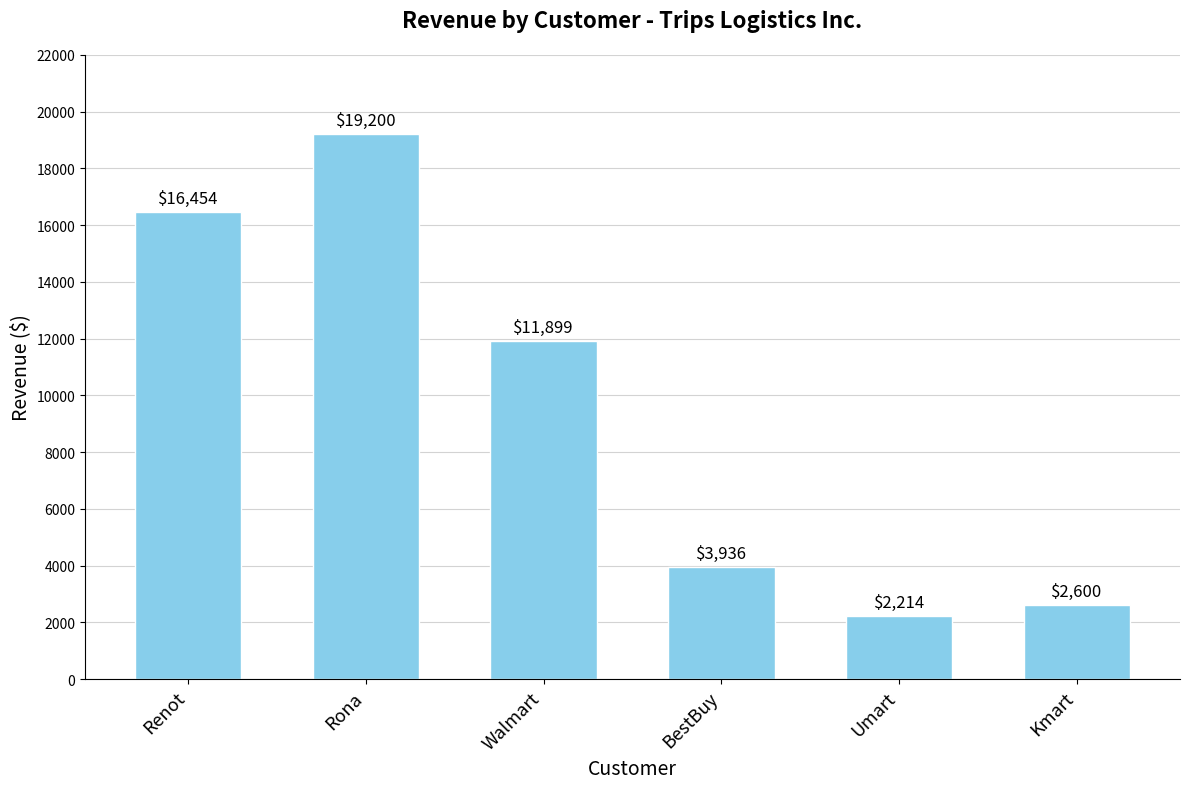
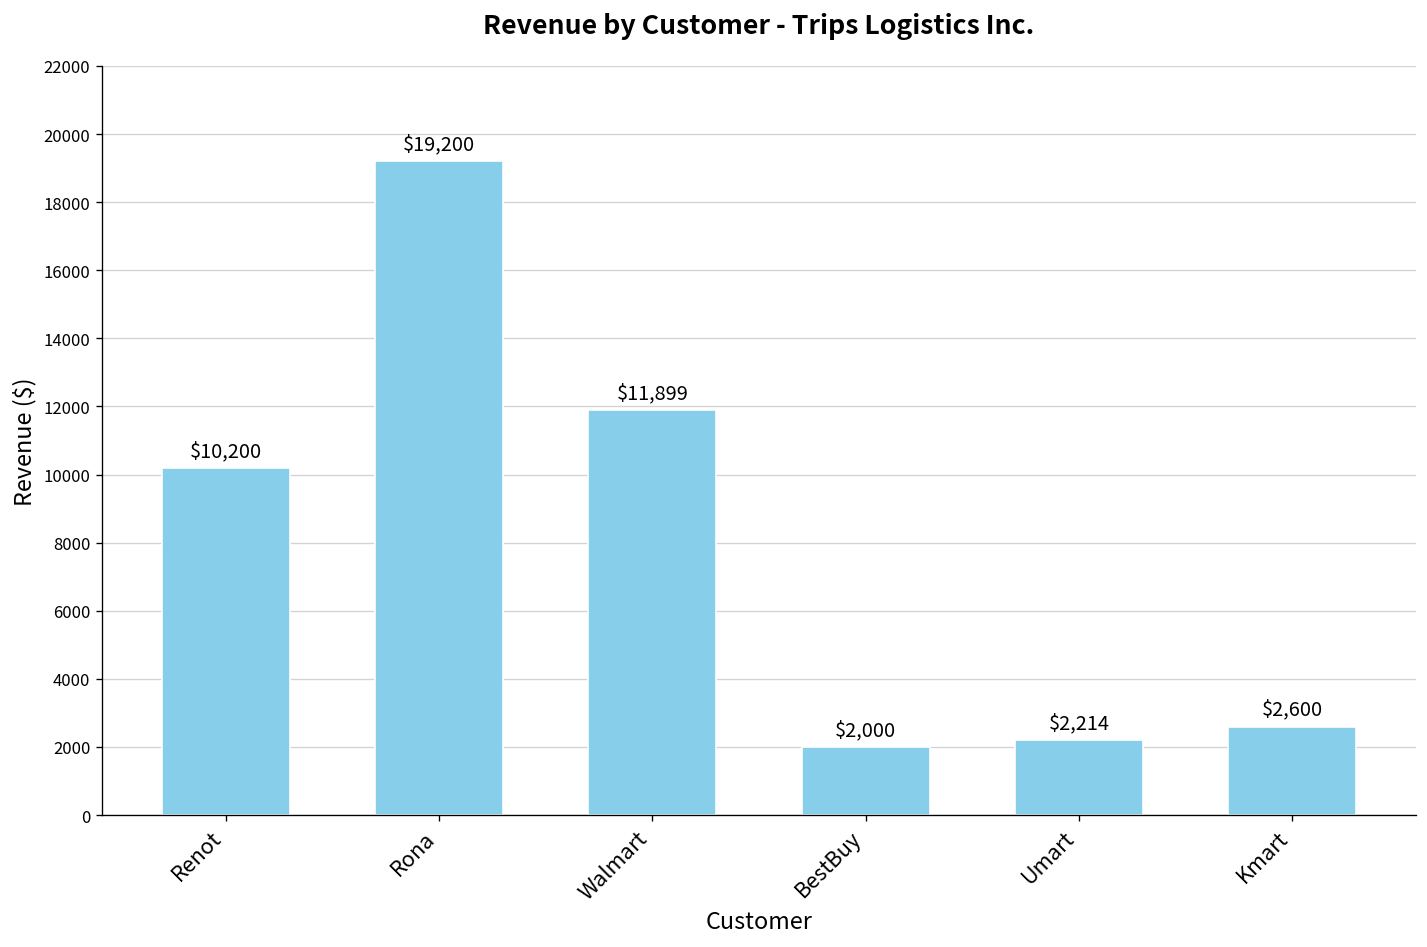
Renot: $16,454 -> $10,200
BestBuy: $3,936 -> $2,000
